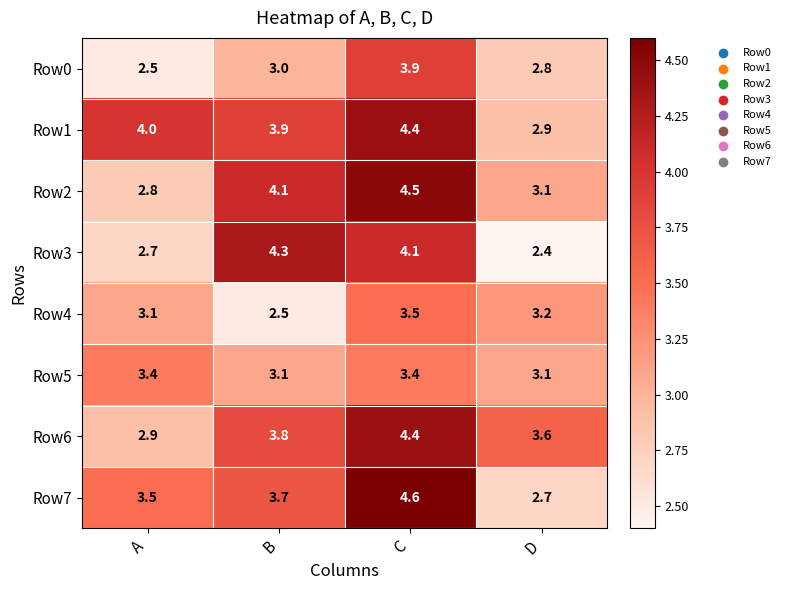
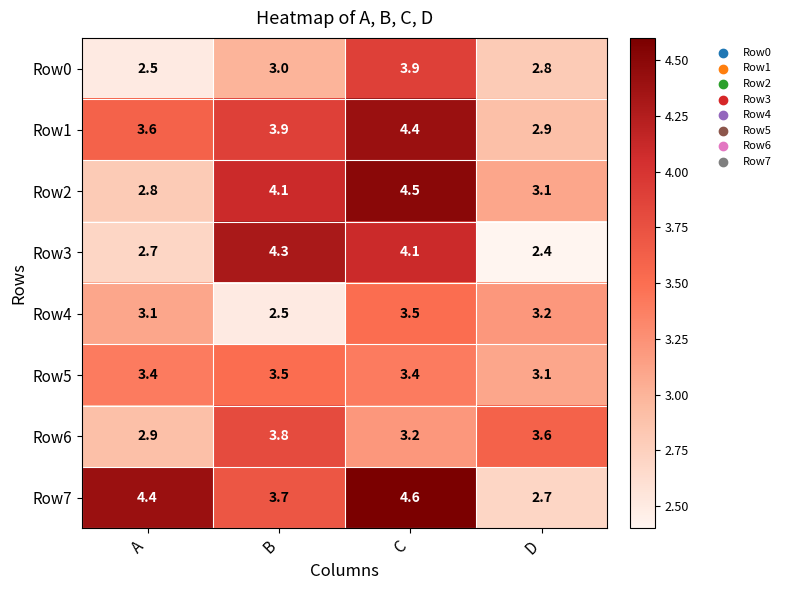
Row1, A: 4.0 -> 3.6
Row5, B: 3.1 -> 3.5
Row6, C: 4.4 -> 3.2
Row7, A: 3.5 -> 4.4
